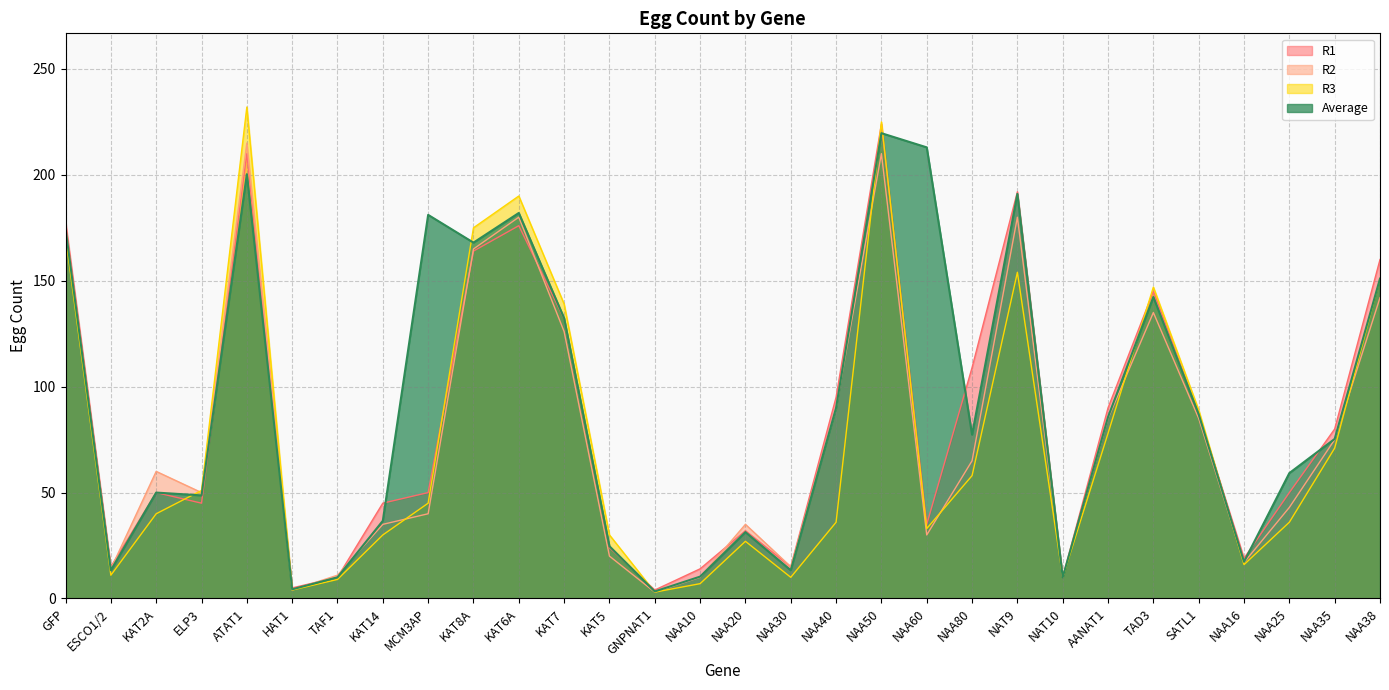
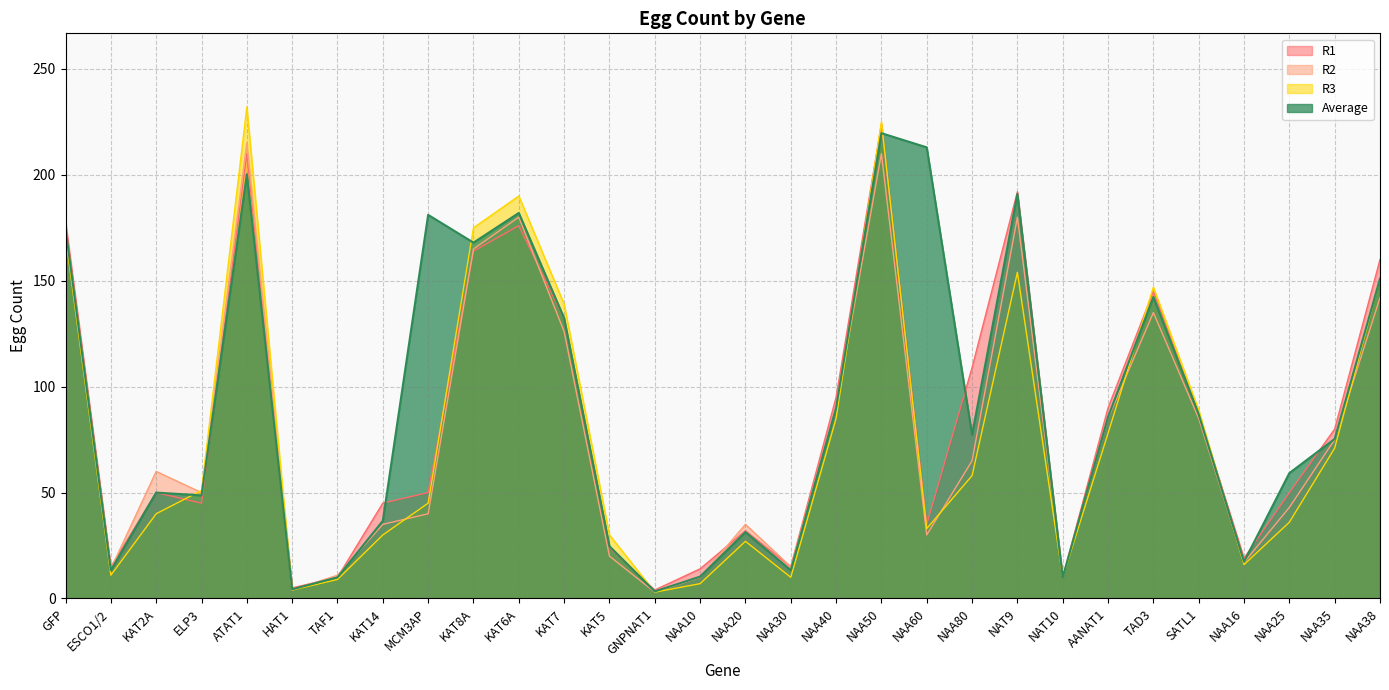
R3, NAA40: 36 -> 85
